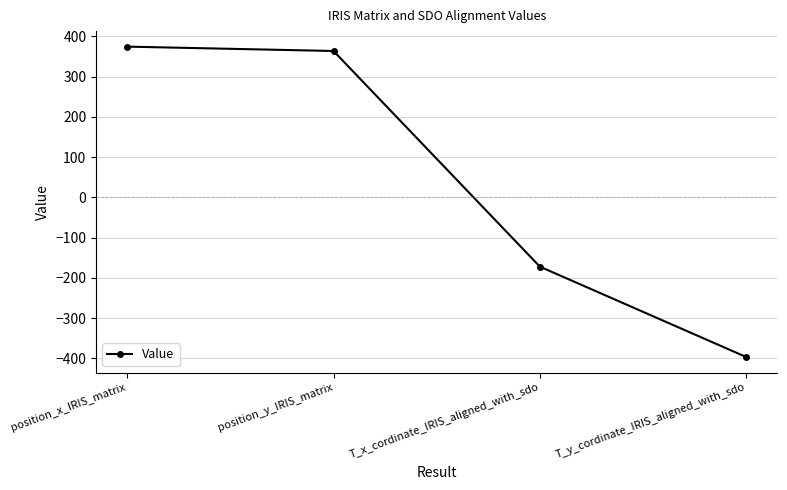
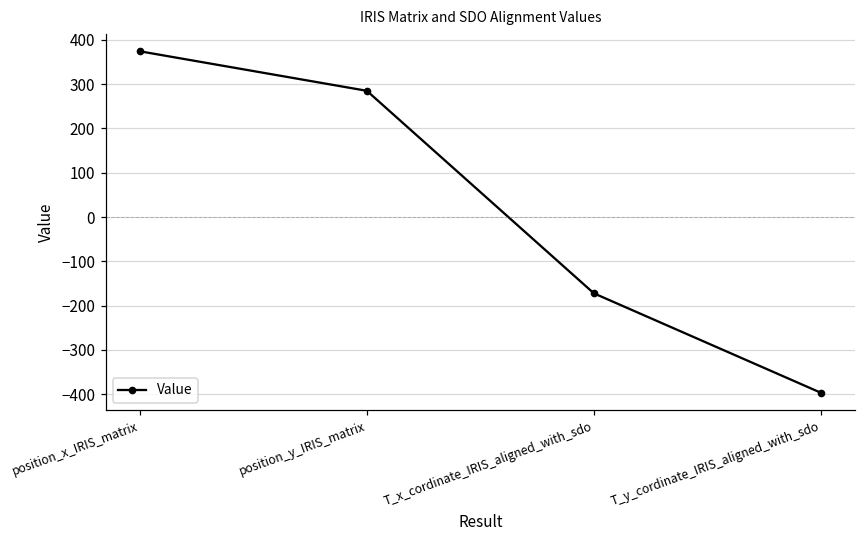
position_y_IRIS_matrix: 360 -> 280
